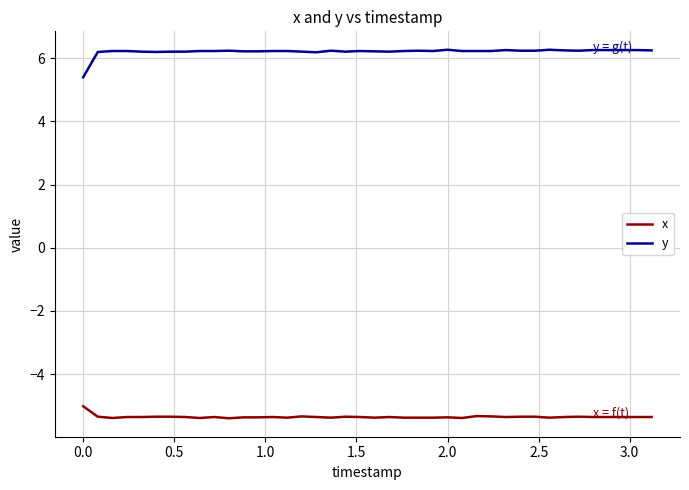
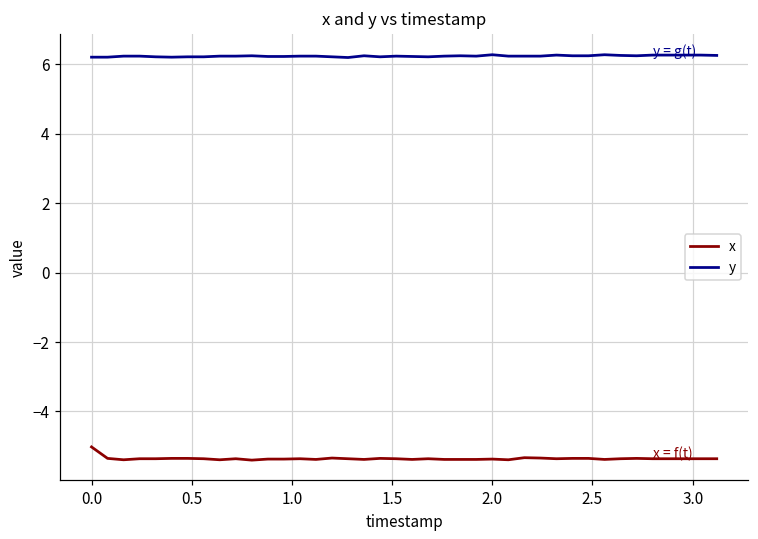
y, 0.0: 5.4 -> 6.2
